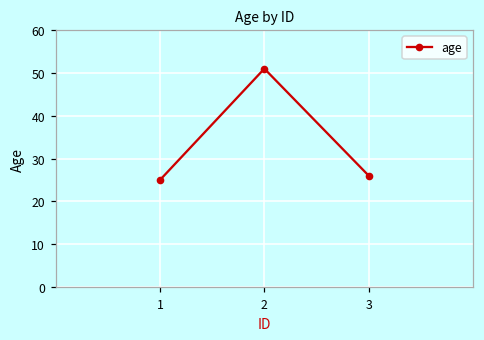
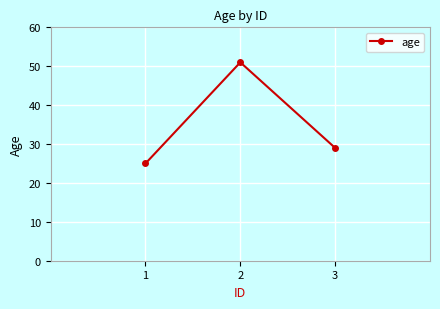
3: 26 -> 29
